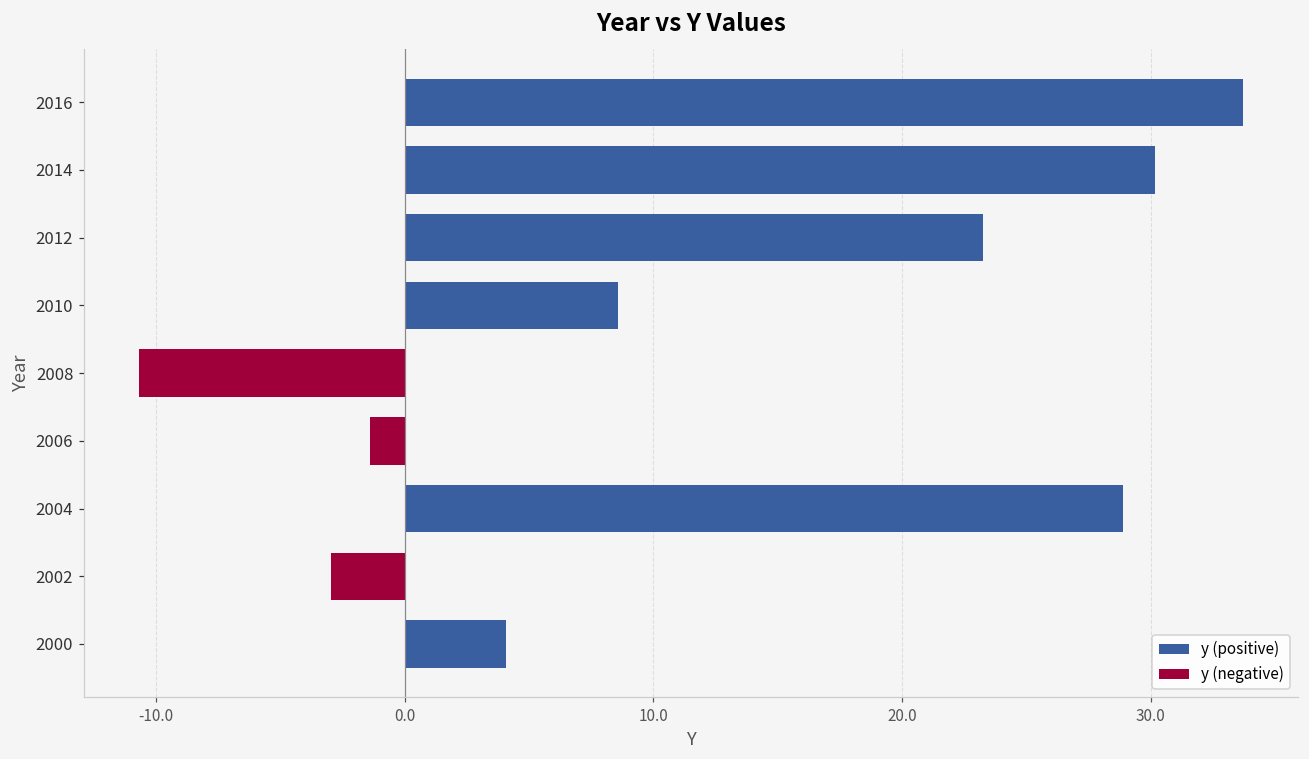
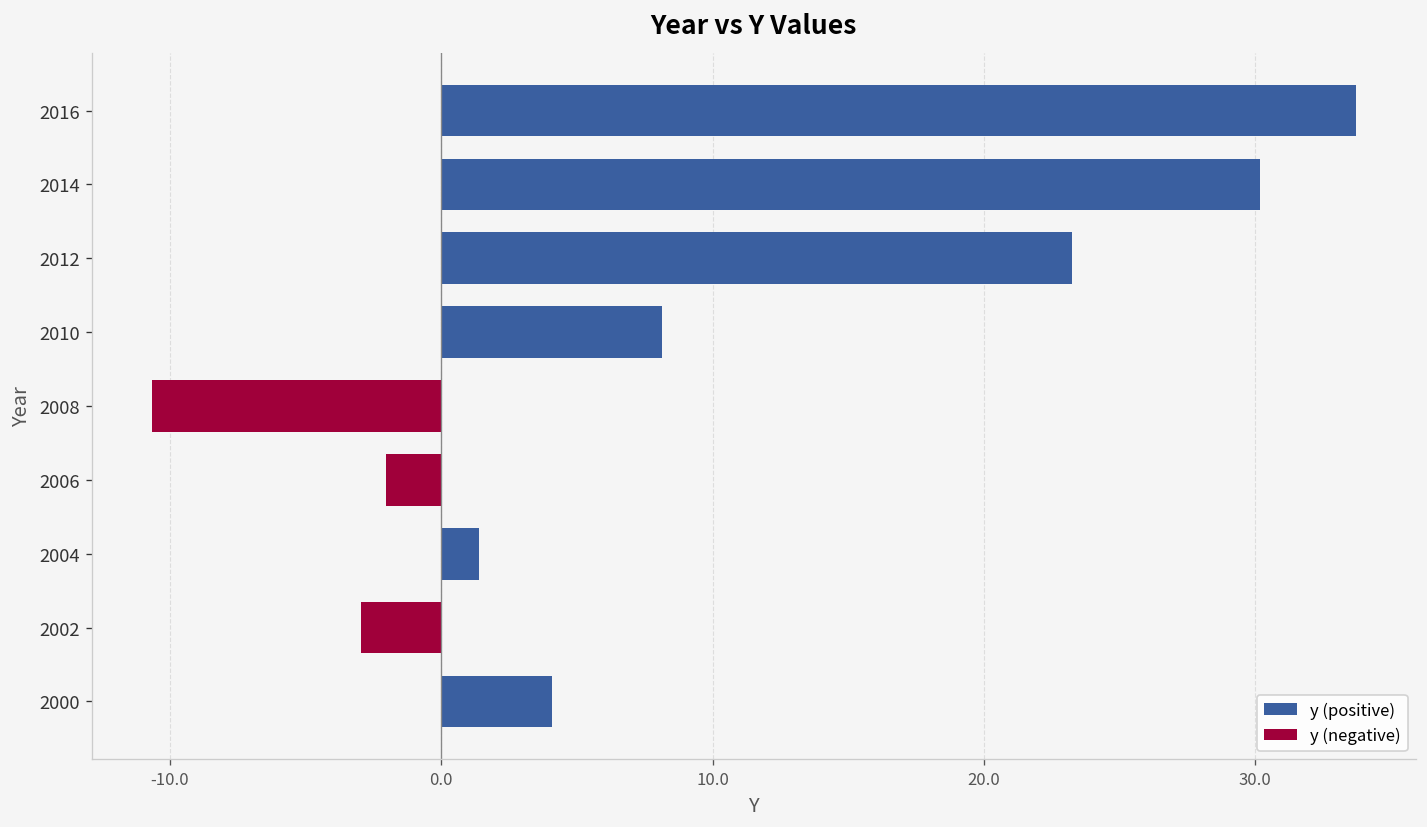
2010: 8.6 -> 8.1
2006: -1.4 -> -2.0
2004: 28.9 -> 1.4
